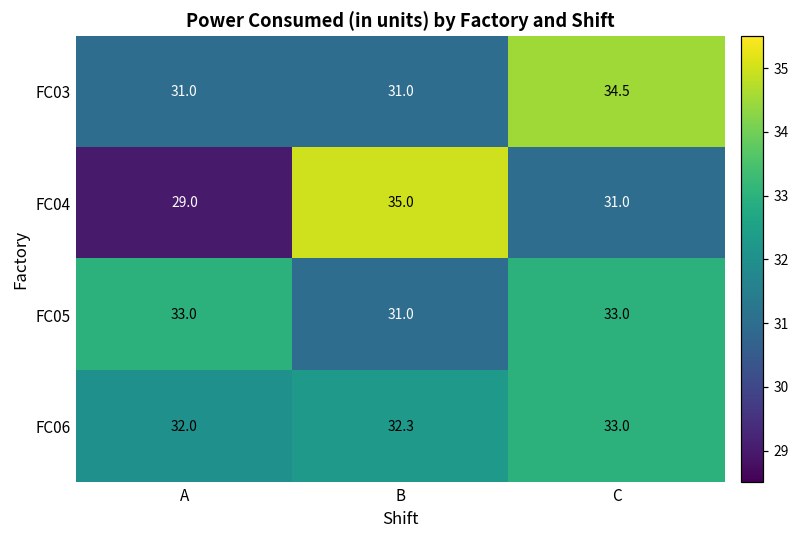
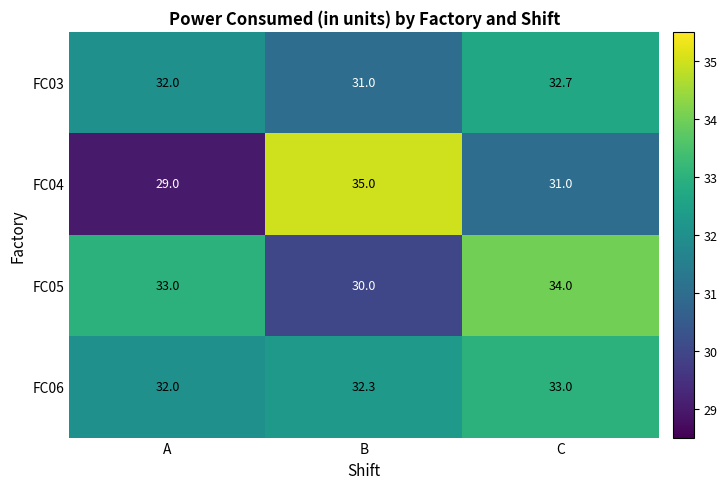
FC03, A: 31.0 -> 32.0
FC03, C: 34.5 -> 32.7
FC05, B: 31.0 -> 30.0
FC05, C: 33.0 -> 34.0
